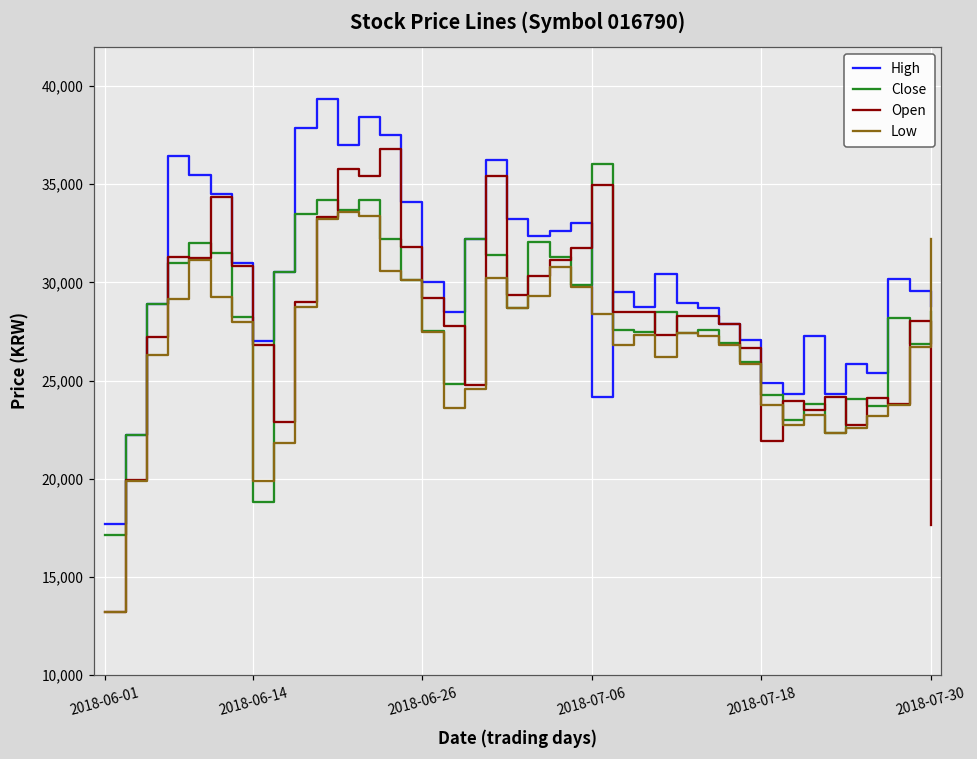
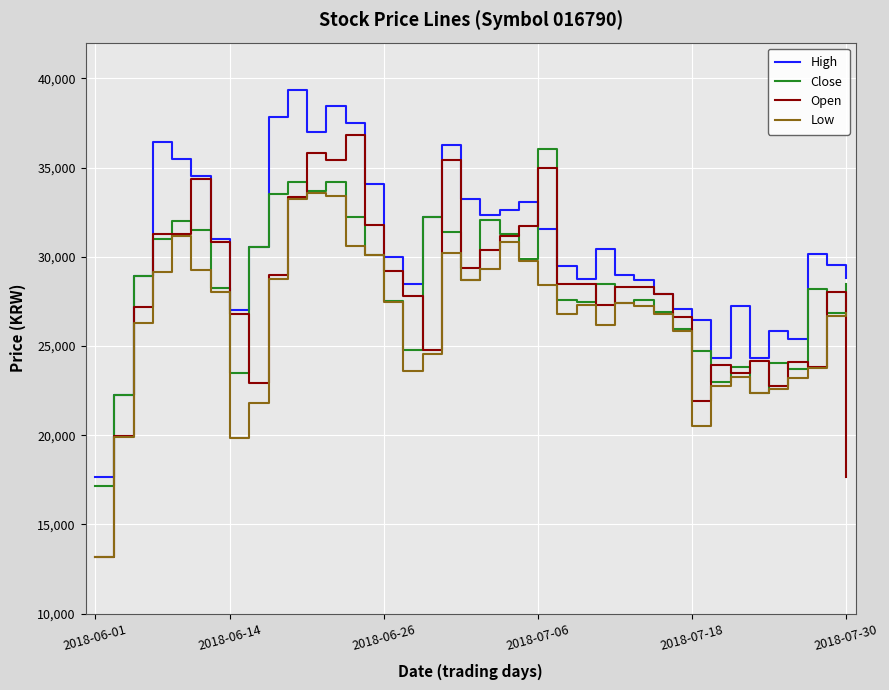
Close, 2018-06-14: 18,800 -> 23,500
High, 2018-07-06: 24,100 -> 31,600
High, 2018-07-18: 24,900 -> 26,500
Close, 2018-07-18: 24,300 -> 24,700
Low, 2018-07-18: 23,800 -> 20,500
Low, 2018-07-30: 32,200 -> 26,900
